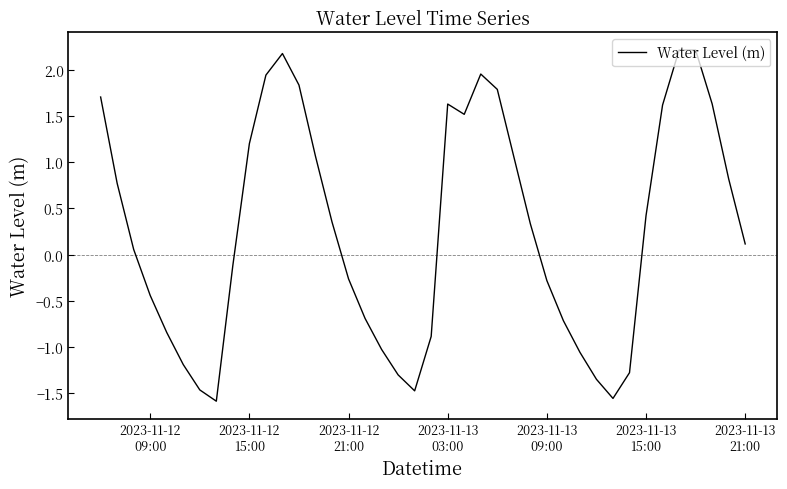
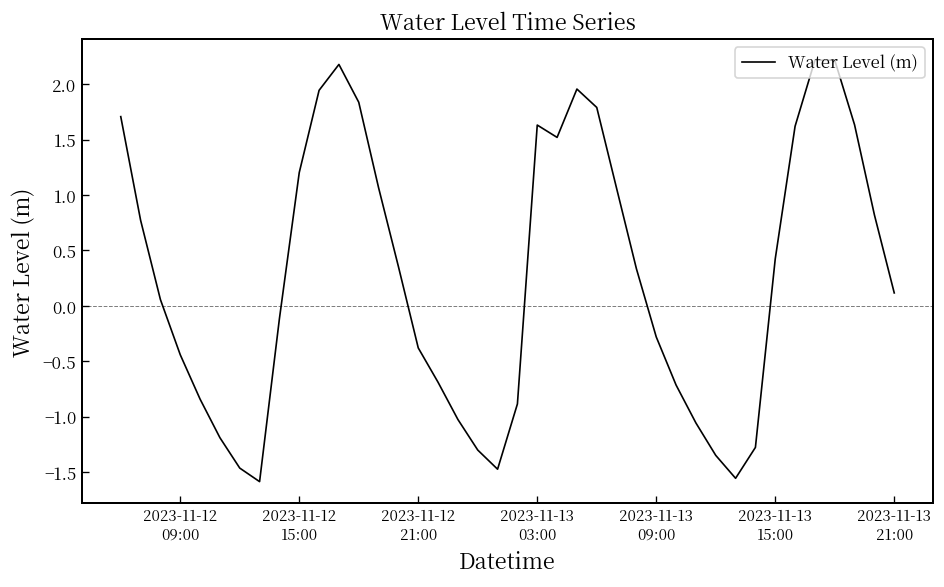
2023-11-12 21:00: -0.3 -> -0.4
